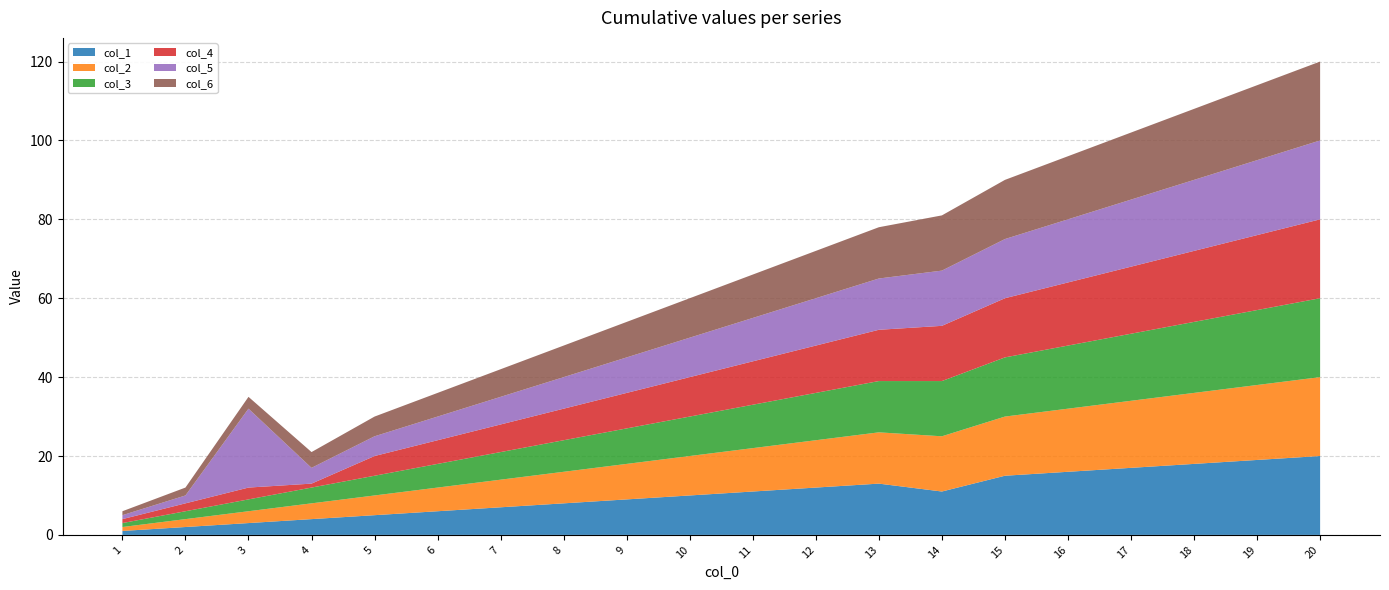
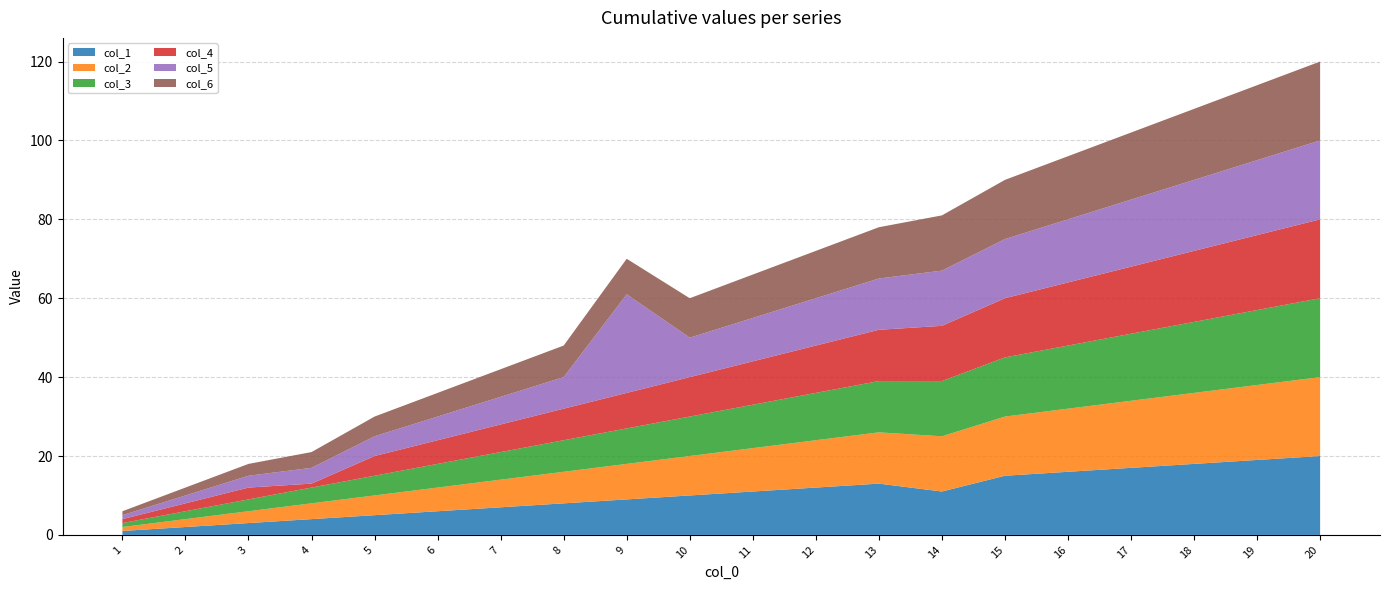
col_5, 3: 20 -> 3
col_5, 9: 9 -> 25
